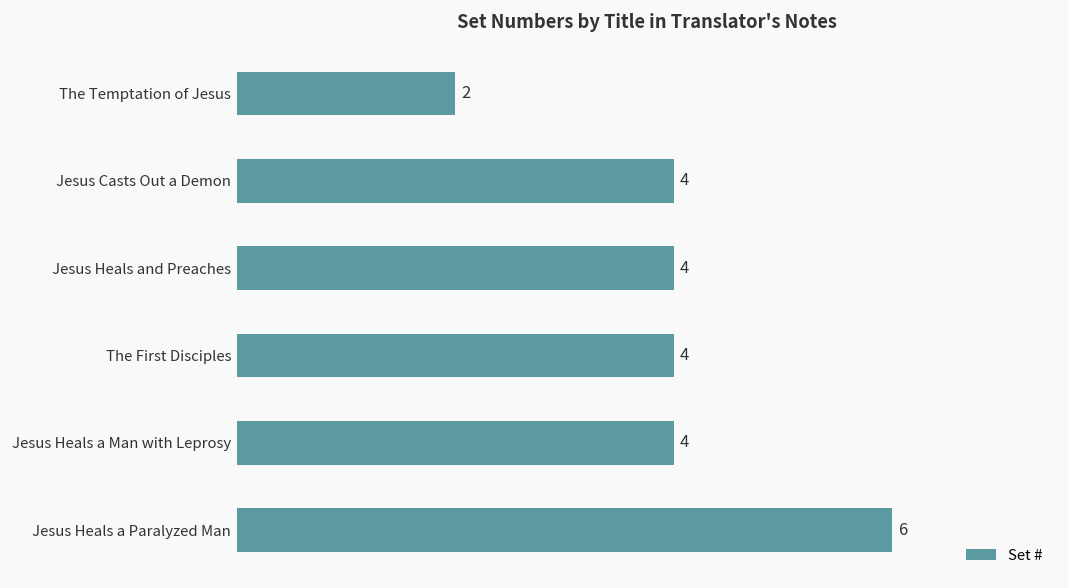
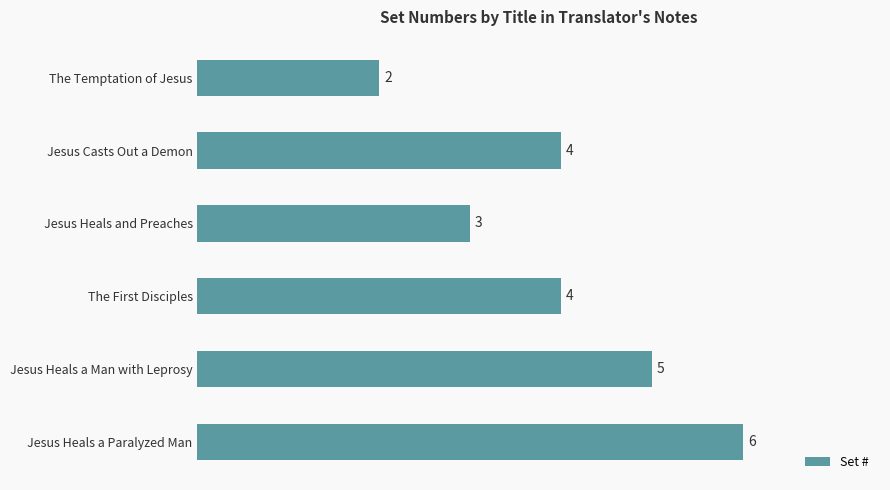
Jesus Heals and Preaches: 4 -> 3
Jesus Heals a Man with Leprosy: 4 -> 5
